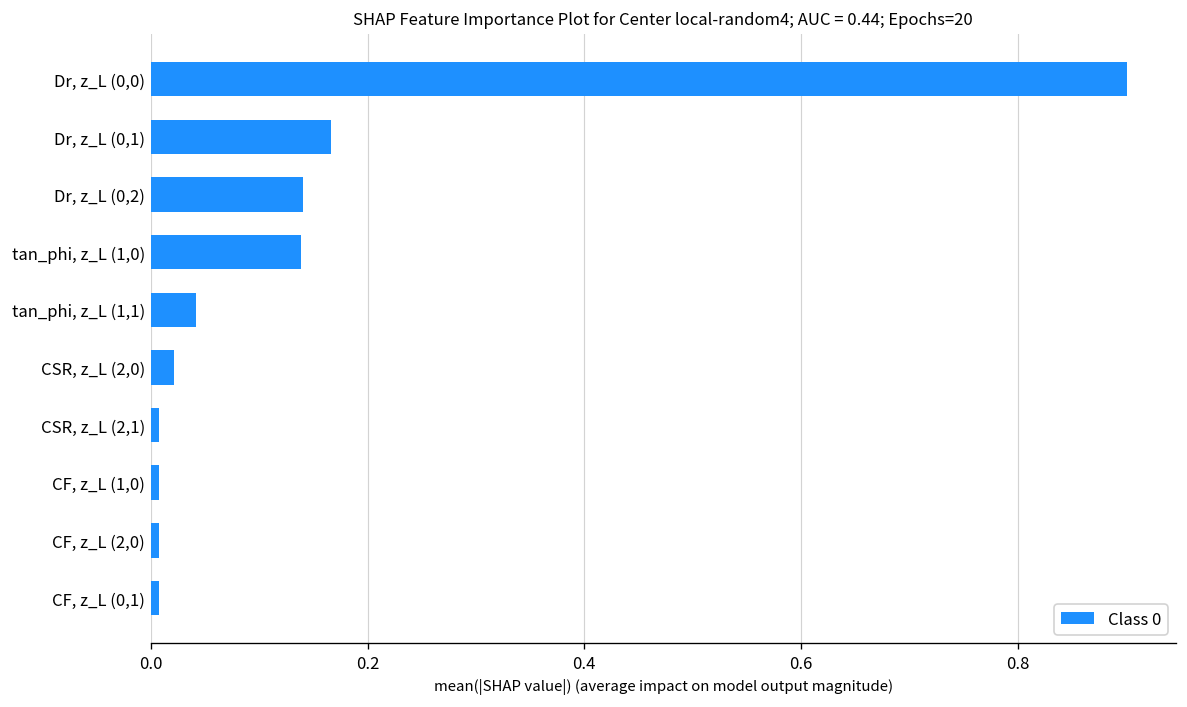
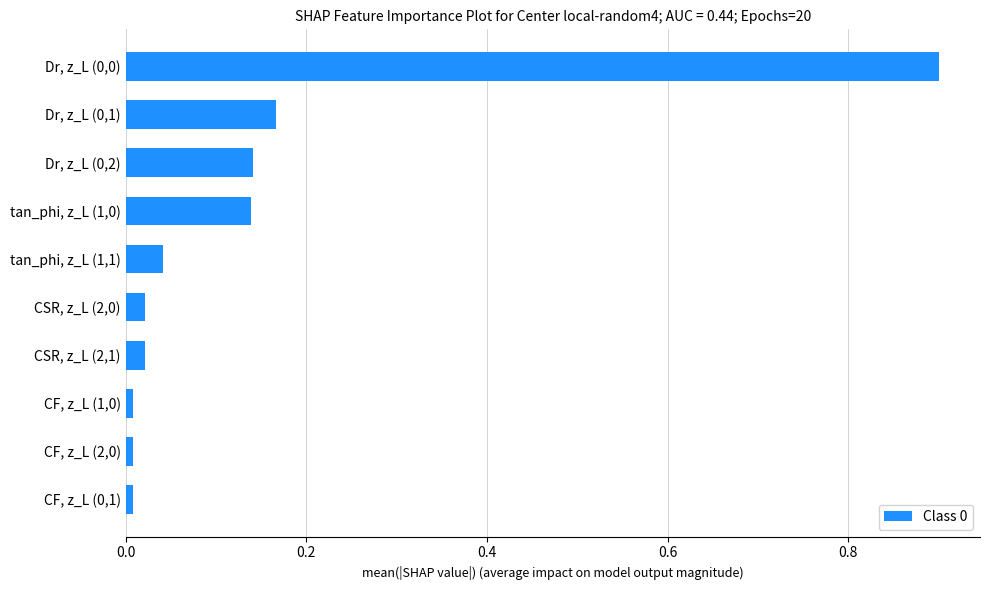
CSR, z_L (2,1): 0.01 -> 0.02
